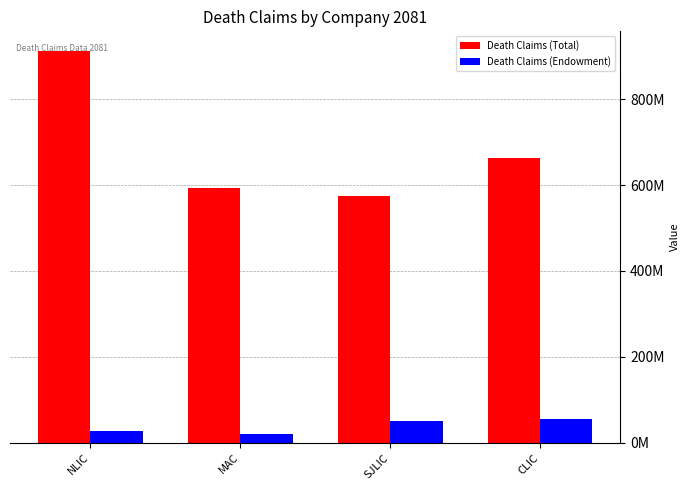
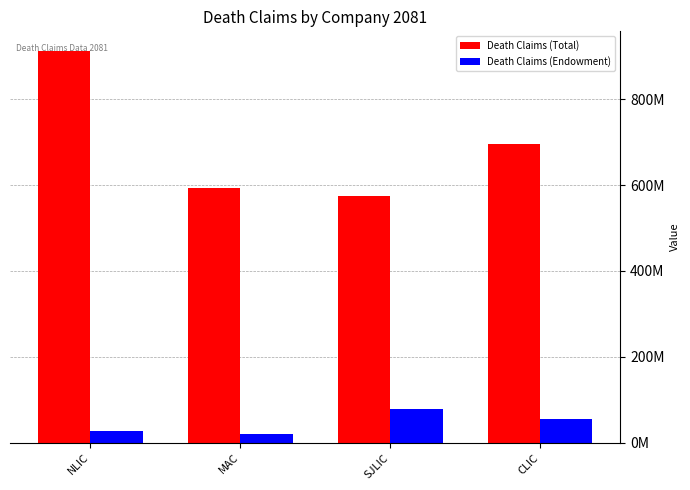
Death Claims (Endowment), SJLIC: 50000000 -> 80000000
Death Claims (Total), CLIC: 660000000 -> 700000000
